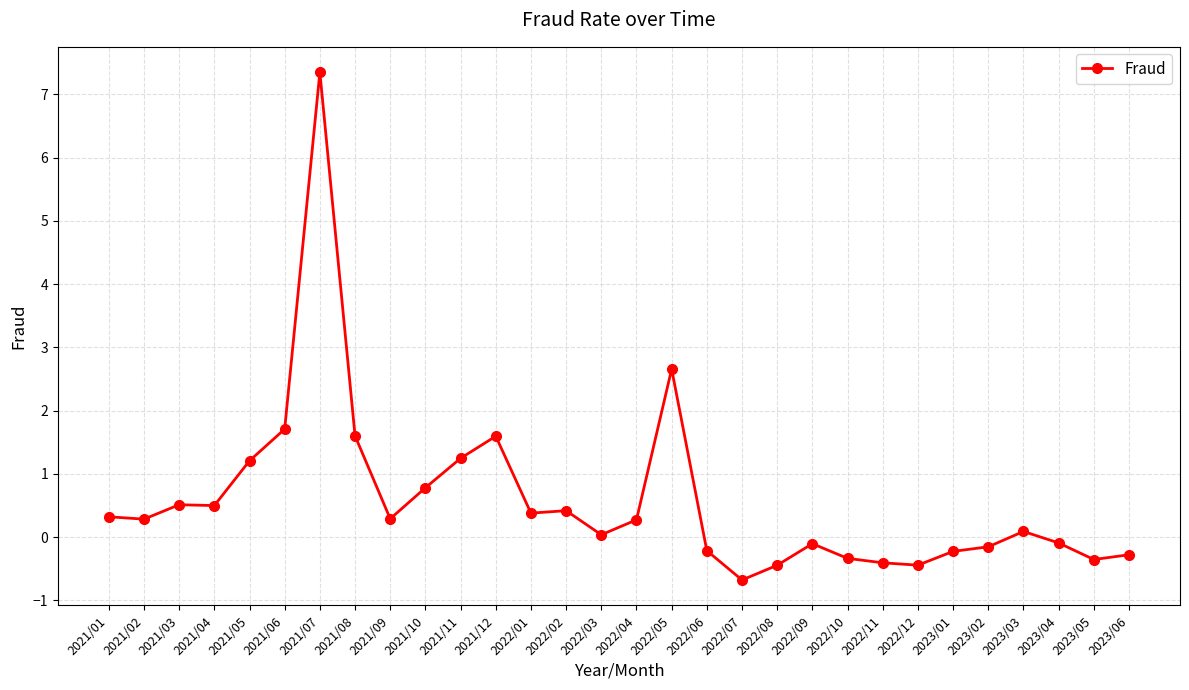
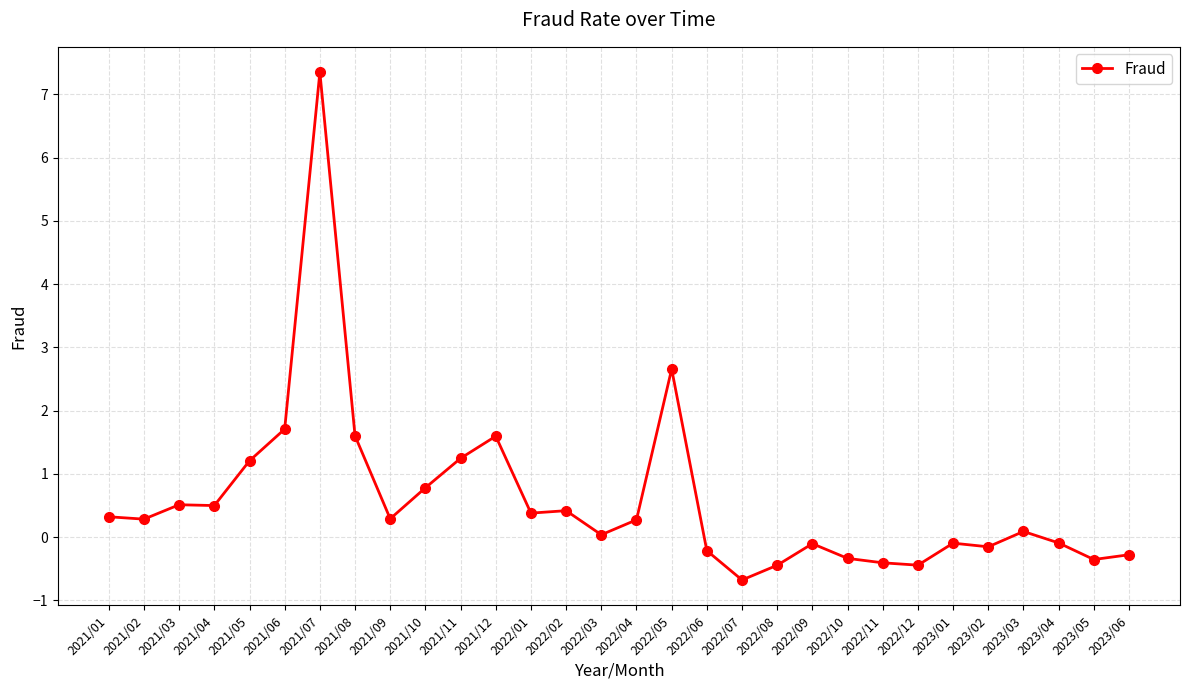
2023/01: -0.2 -> -0.1
